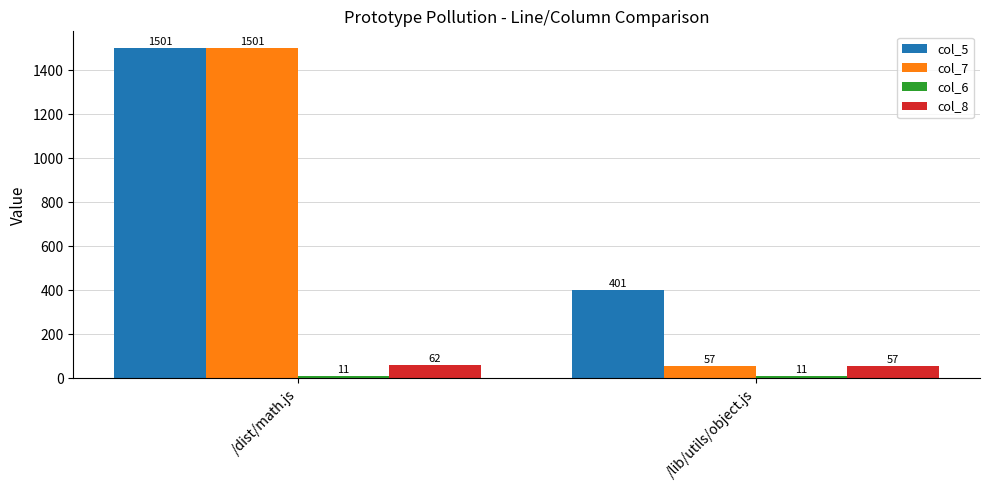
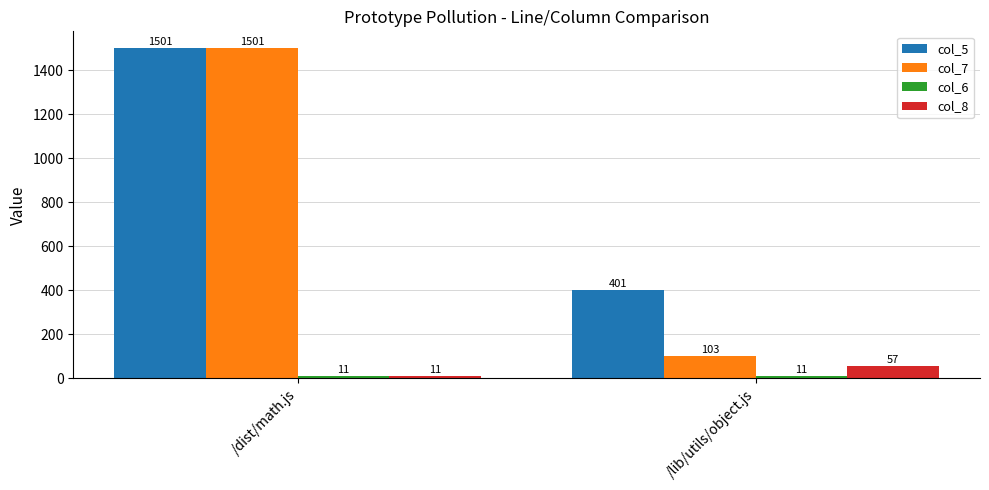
col_8, /dist/math.js: 62 -> 11
col_7, /lib/utils/object.js: 57 -> 103
